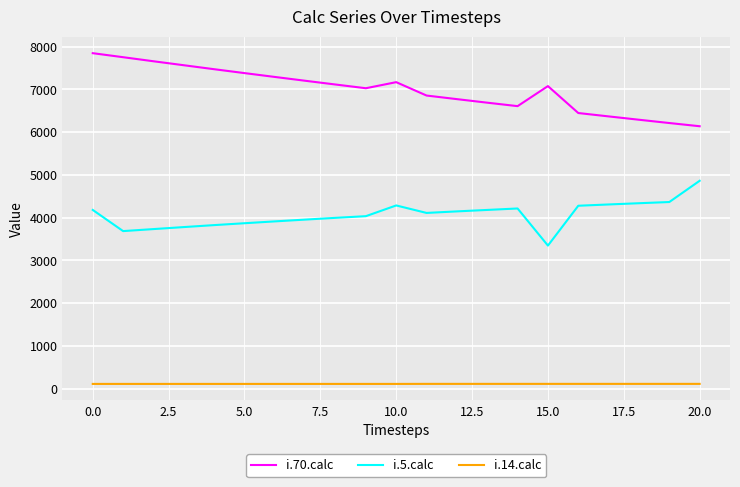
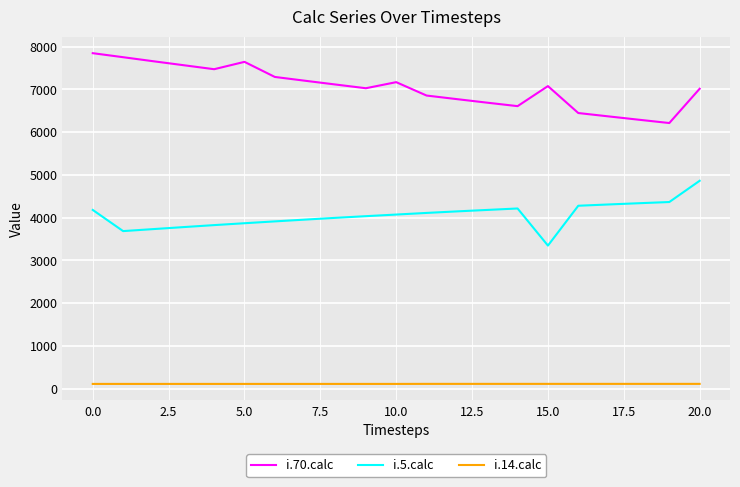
i.70.calc, 5.0: 7400 -> 7600
i.5.calc, 10.0: 4300 -> 4100
i.70.calc, 20.0: 6100 -> 7000
